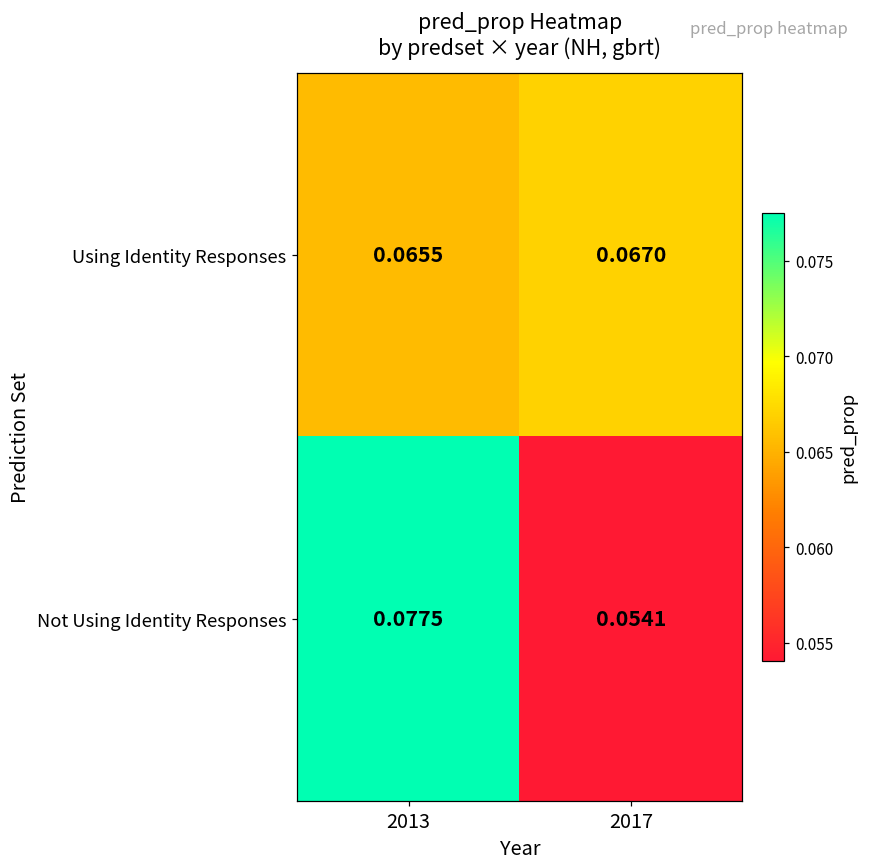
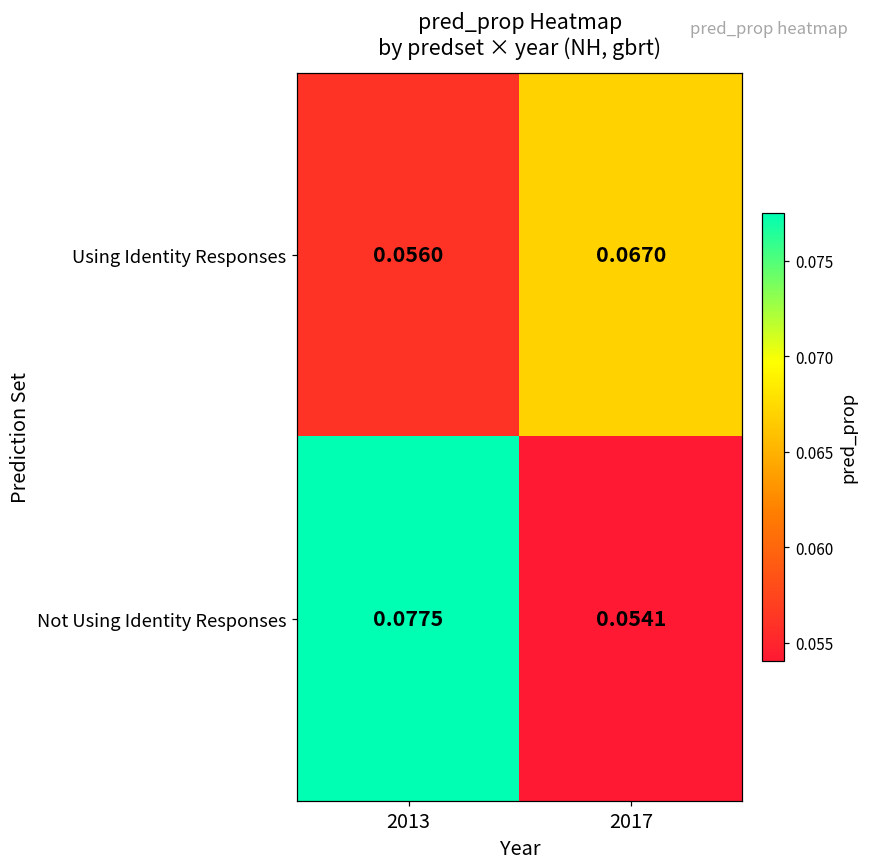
Using Identity Responses, 2013: 0.0655 -> 0.0560
